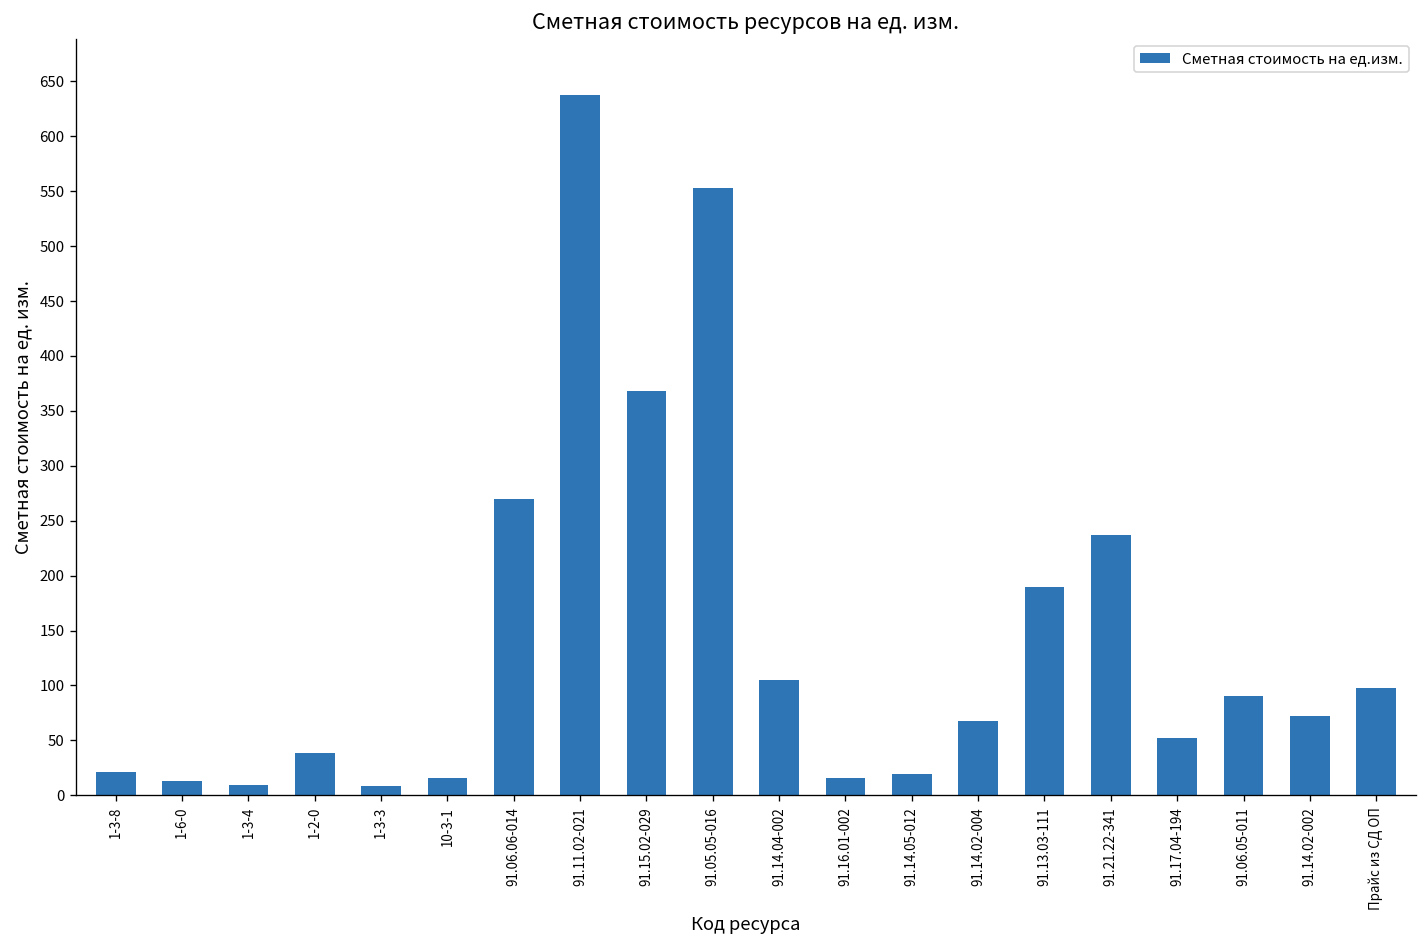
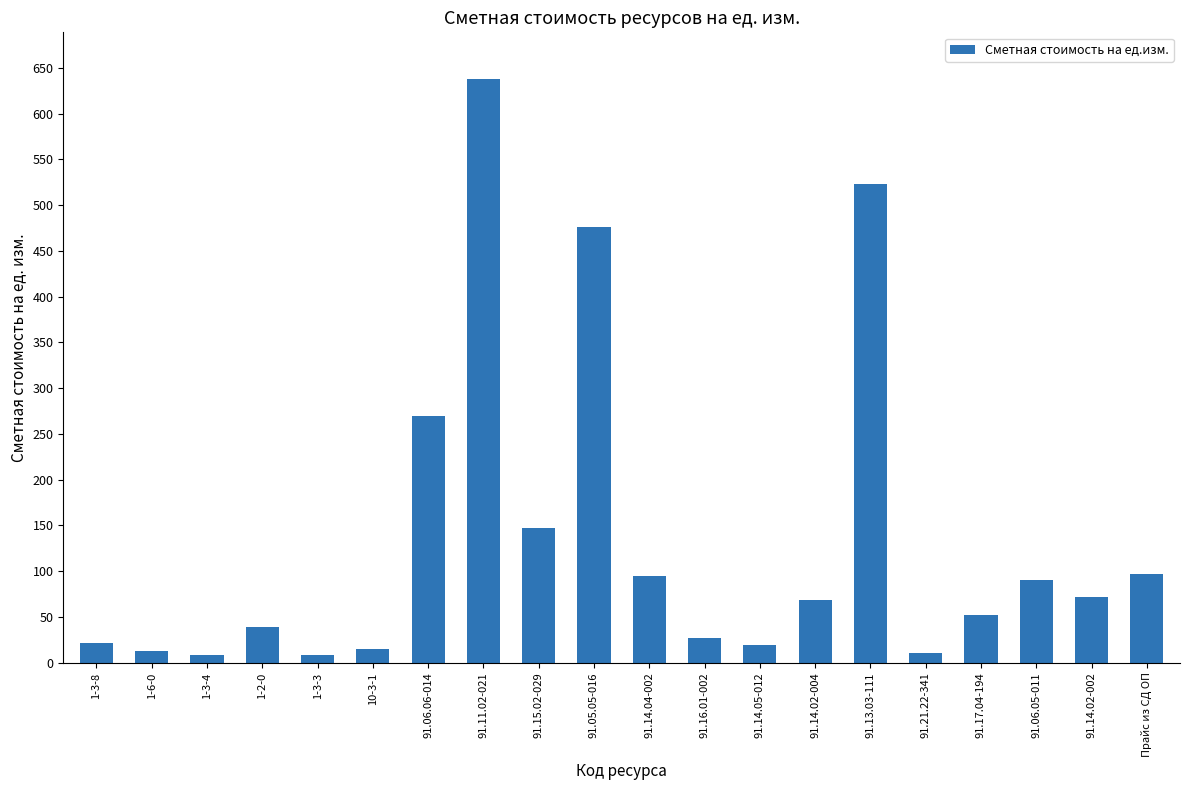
91.15.02-029: 370 -> 150
91.05.05-016: 550 -> 480
91.14.04-002: 100 -> 90
91.16.01-002: 20 -> 30
91.13.03-111: 190 -> 520
91.21.22-341: 240 -> 10
